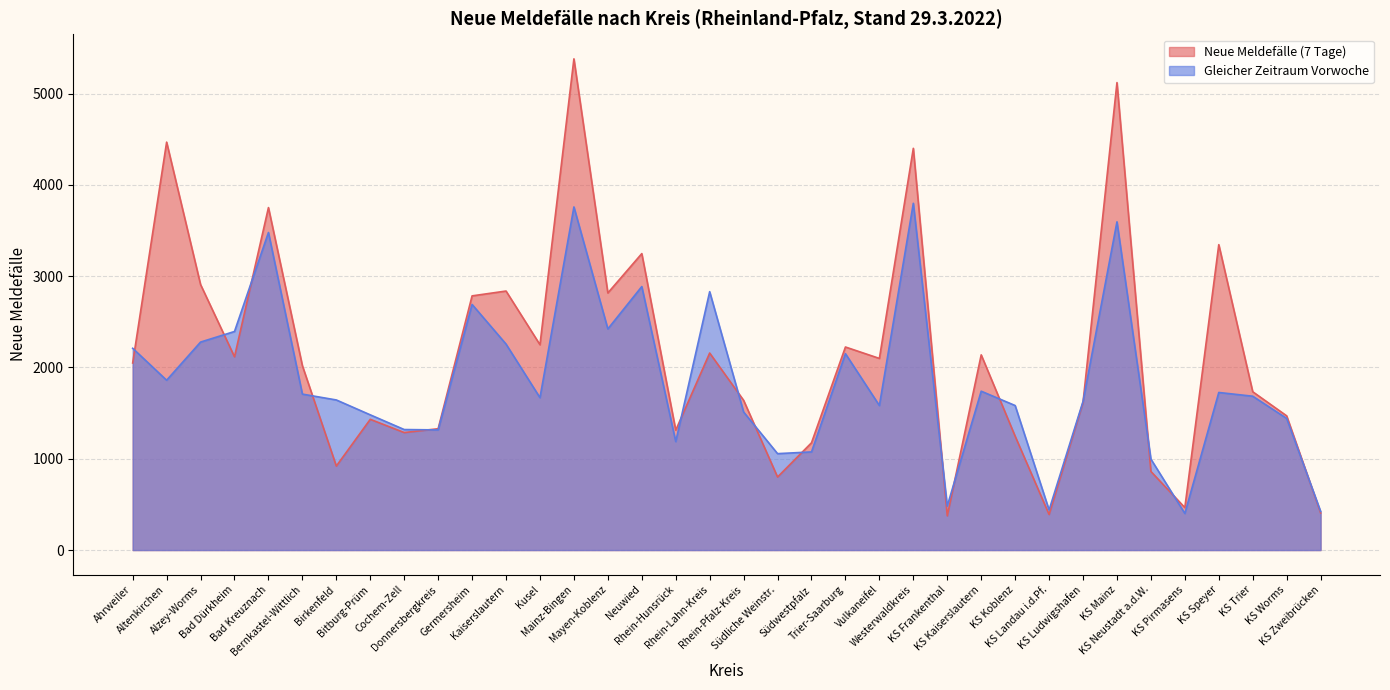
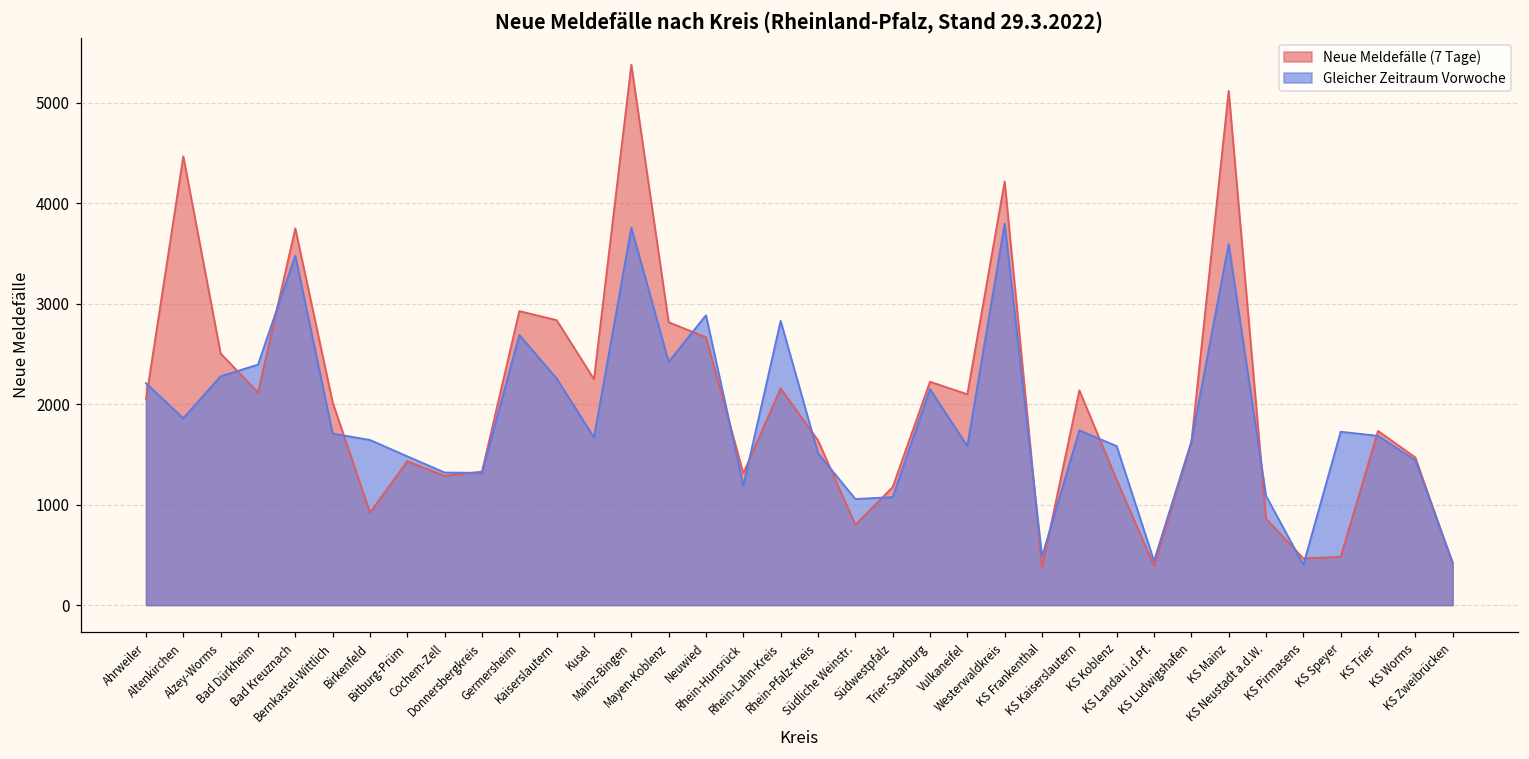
Neue Meldefälle (7 Tage), Alzey-Worms: 2900 -> 2500
Neue Meldefälle (7 Tage), Germersheim: 2800 -> 2900
Neue Meldefälle (7 Tage), Neuwied: 3200 -> 2700
Neue Meldefälle (7 Tage), Westerwaldkreis: 4400 -> 4200
Gleicher Zeitraum Vorwoche, KS Neustadt a.d.W.: 1000 -> 1100
Neue Meldefälle (7 Tage), KS Speyer: 3300 -> 500
